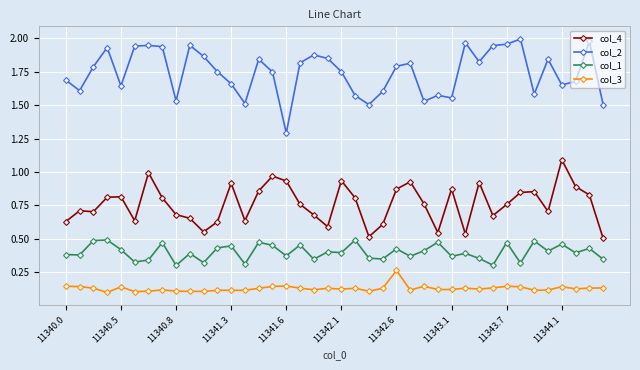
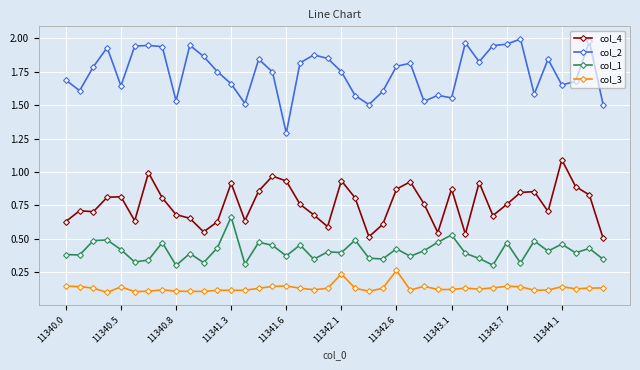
col_1, 11341.3: 0.45 -> 0.66
col_3, 11342.1: 0.13 -> 0.24
col_1, 11343.1: 0.37 -> 0.53
